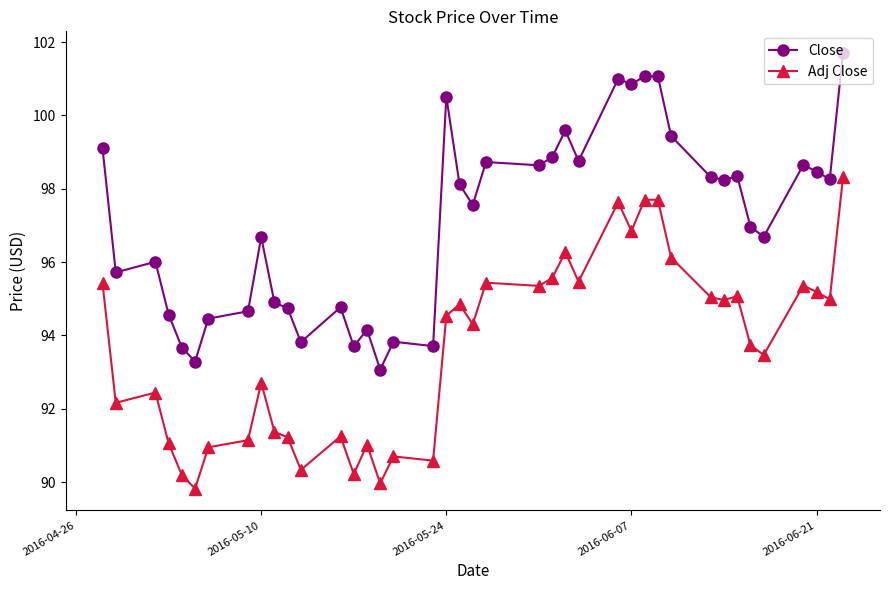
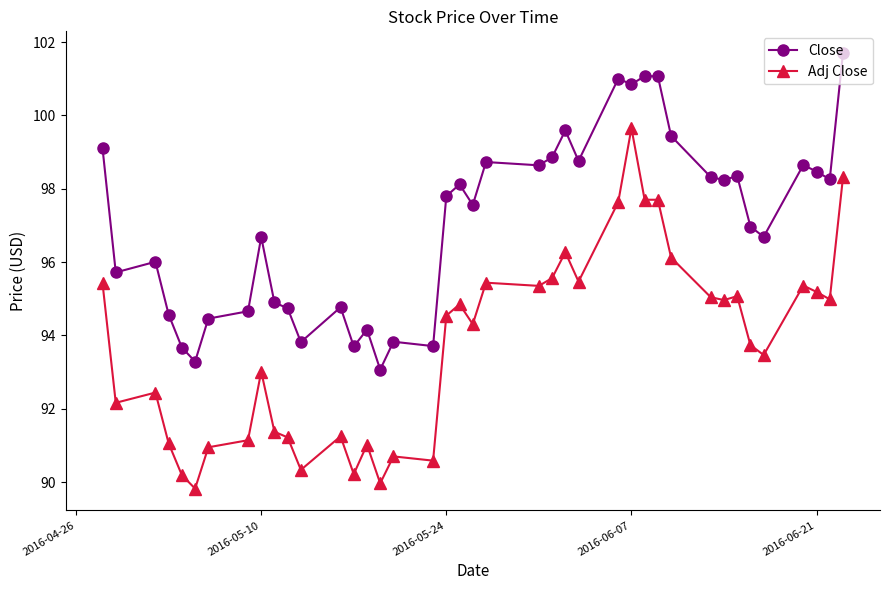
Adj Close, 2016-05-10: 92.7 -> 93.0
Close, 2016-05-24: 100.5 -> 97.8
Adj Close, 2016-06-07: 96.9 -> 99.7
